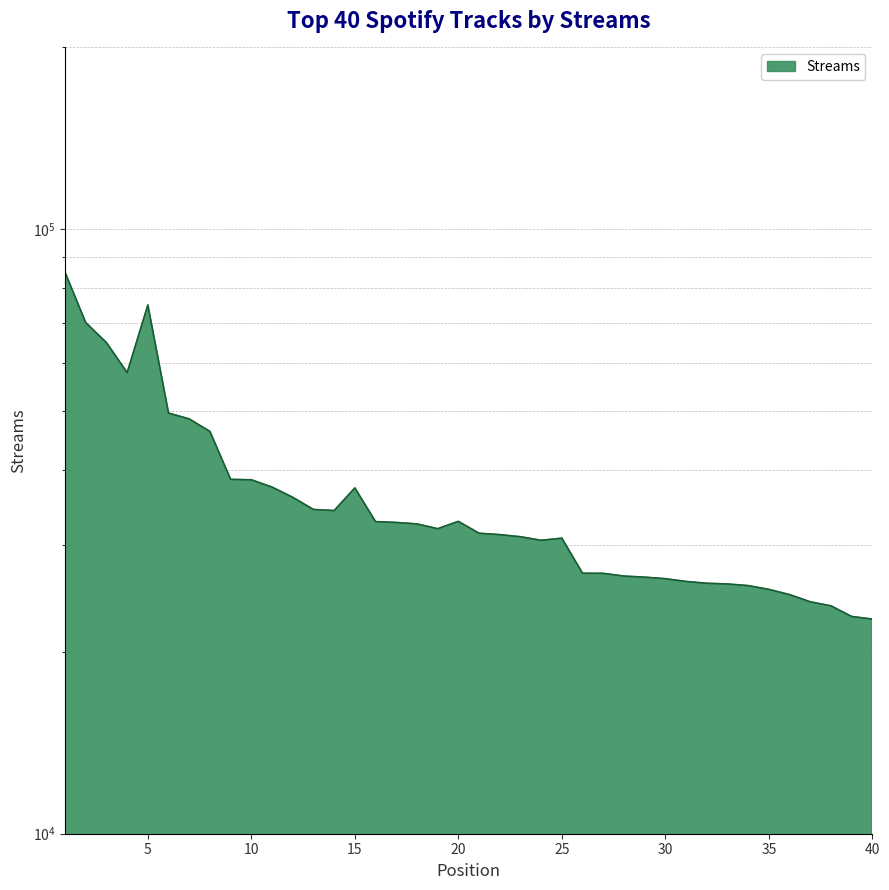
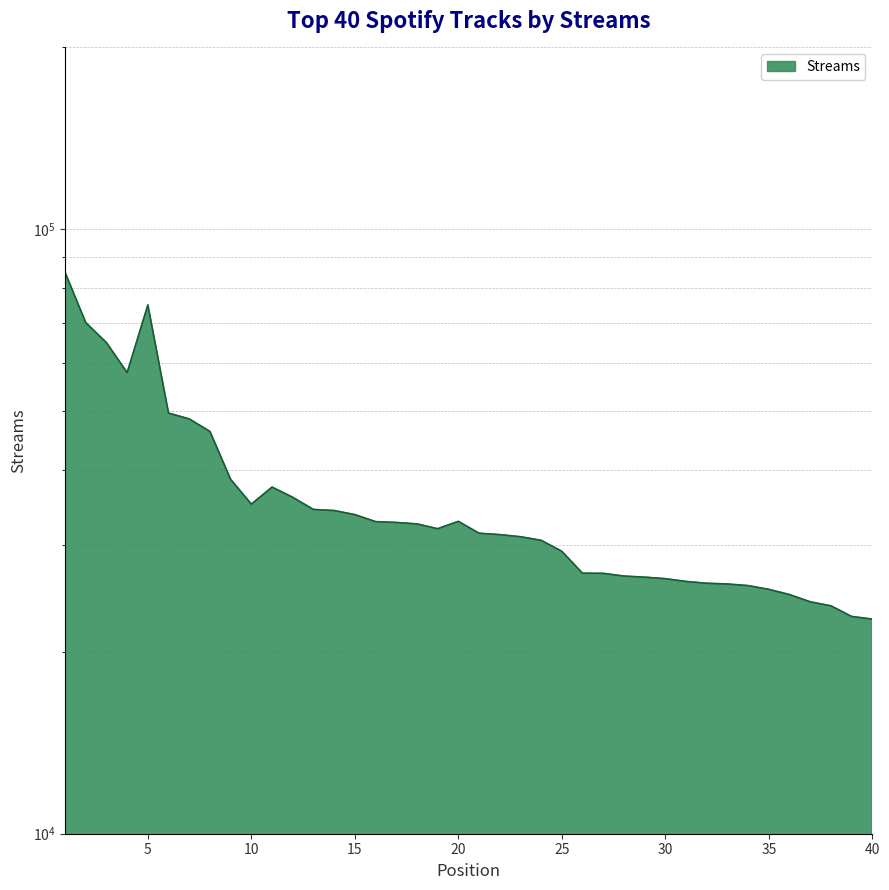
10: 39000 -> 35000
15: 37000 -> 34000
25: 31000 -> 29000
